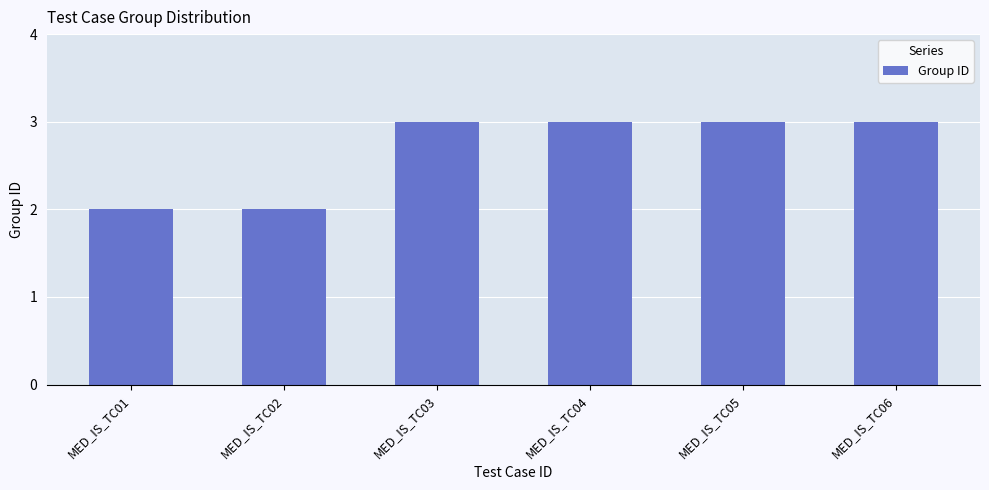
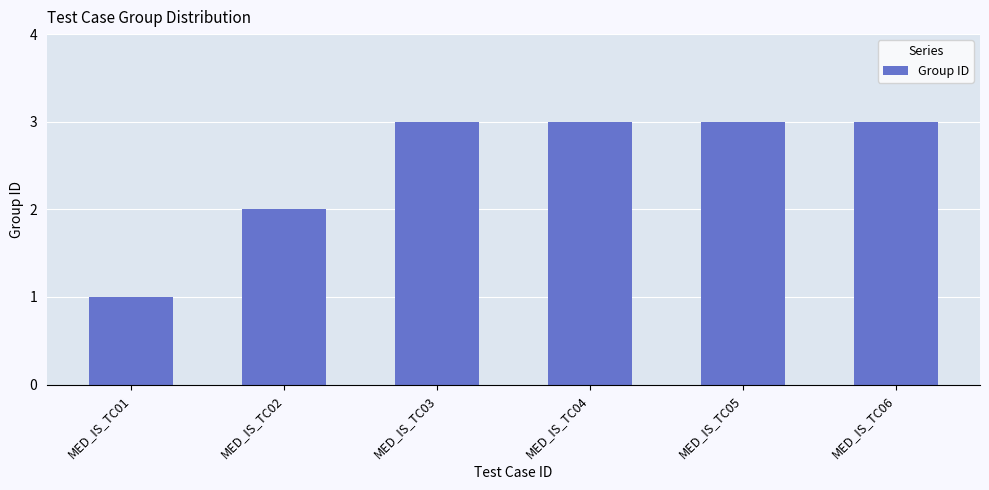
MED_IS_TC01: 2 -> 1
